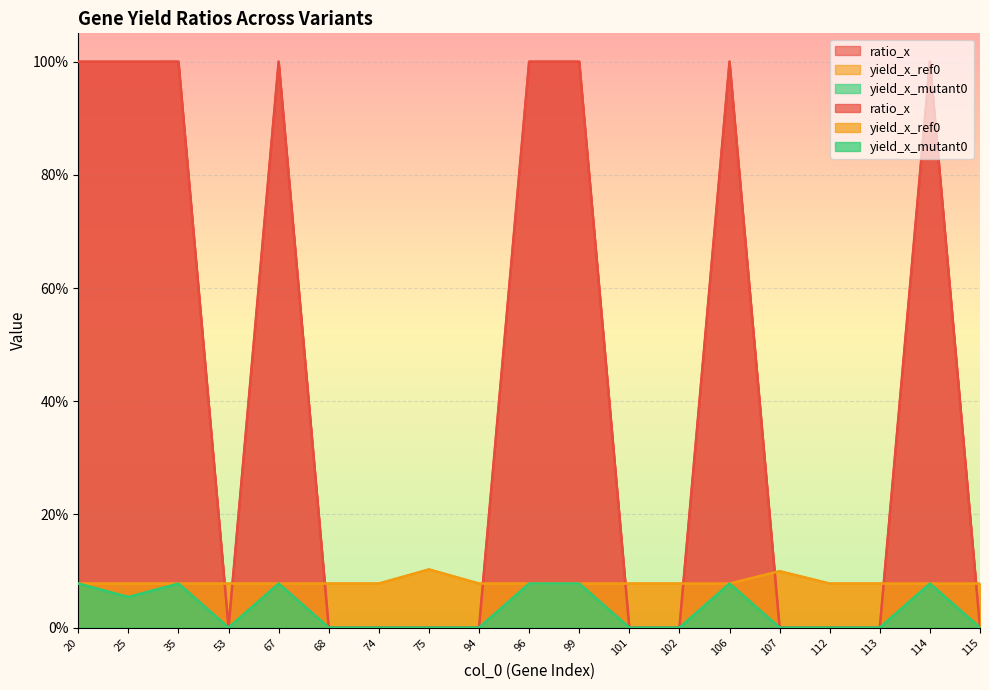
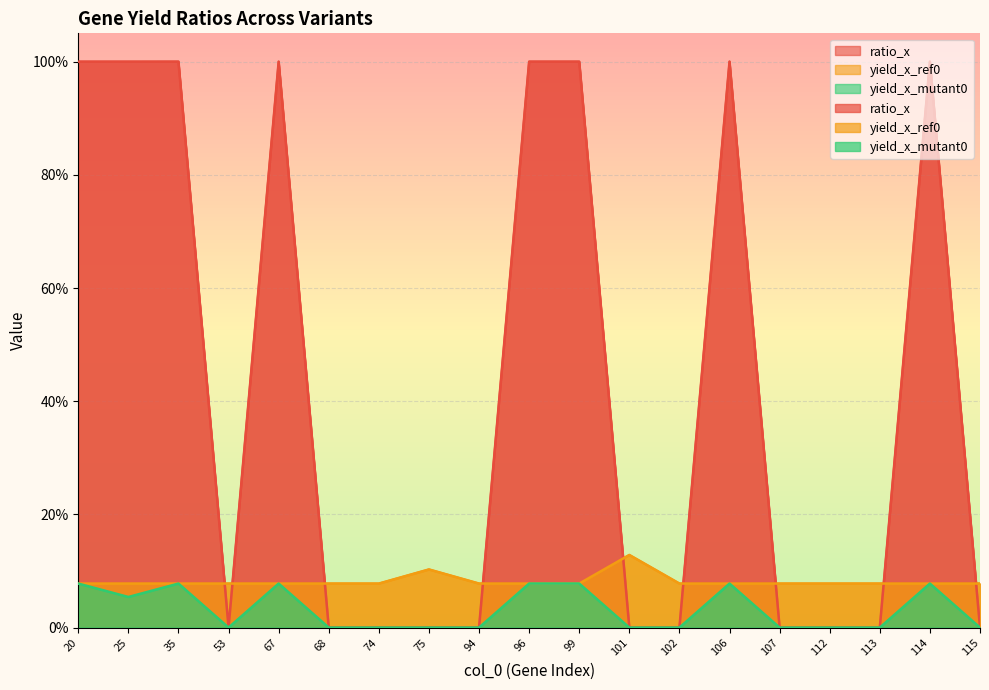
yield_x_ref0, 101: 8% -> 13%
yield_x_ref0, 107: 10% -> 8%
